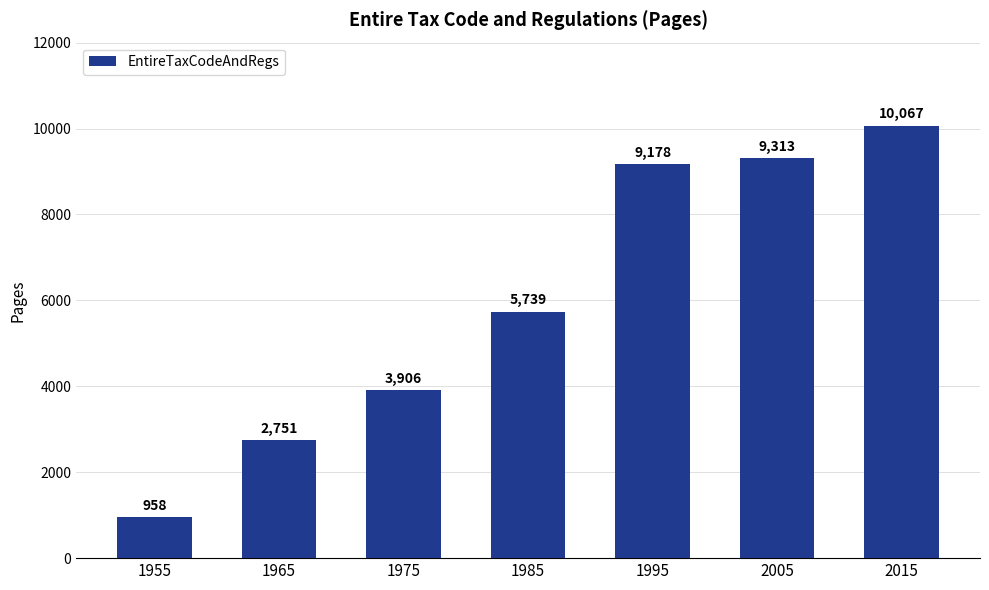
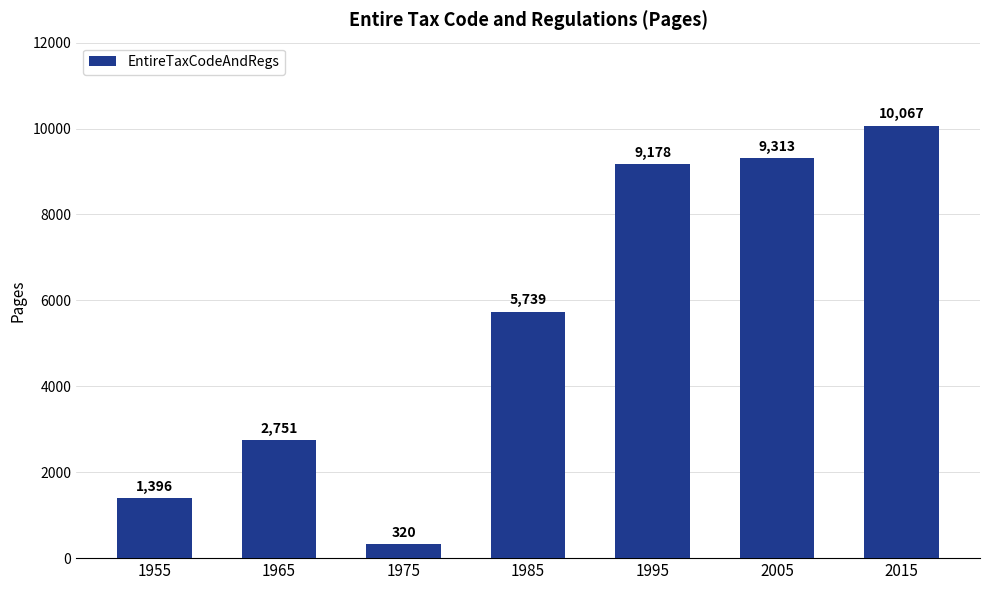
1955: 958 -> 1,396
1975: 3,906 -> 320
